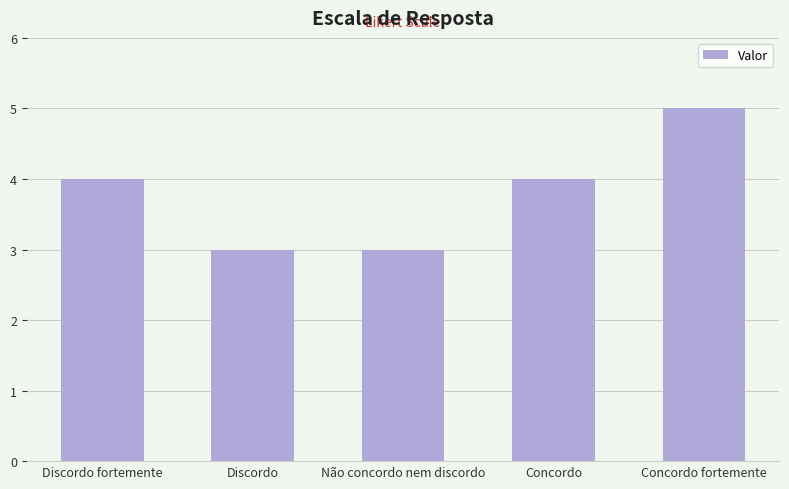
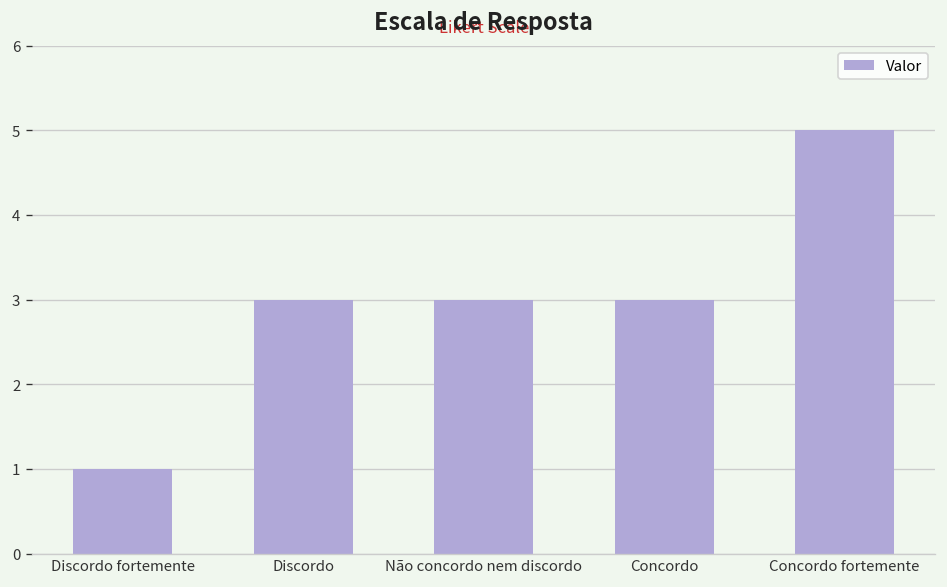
Discordo fortemente: 4 -> 1
Concordo: 4 -> 3
